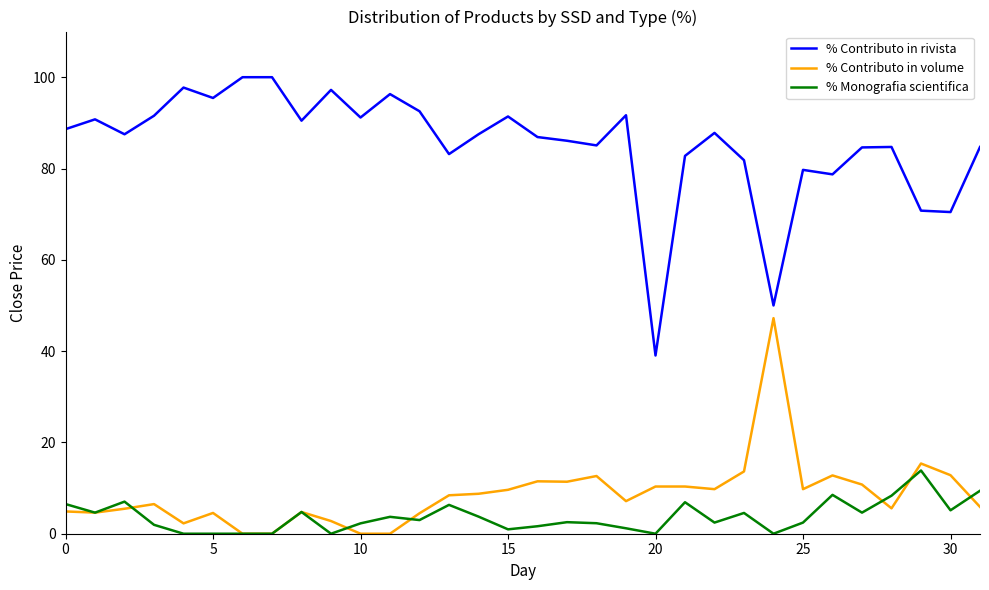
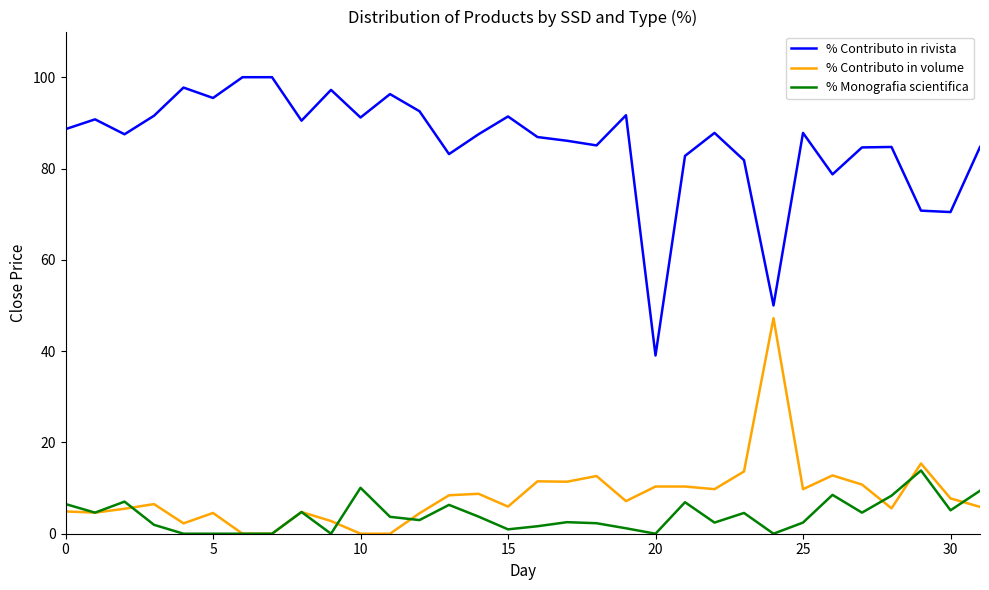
% Monografia scientifica, 10: 2 -> 10
% Contributo in volume, 15: 10 -> 6
% Contributo in rivista, 25: 80 -> 88
% Contributo in volume, 30: 13 -> 8
